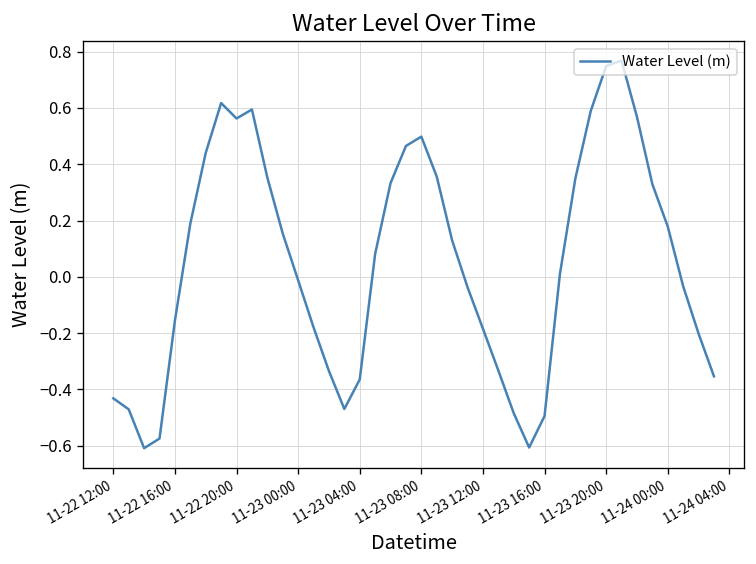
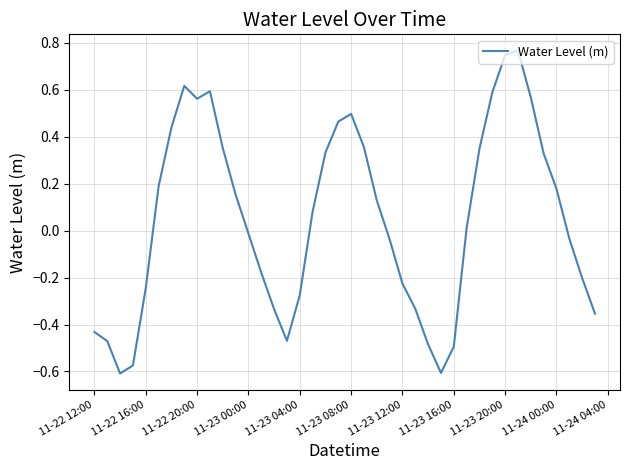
11-22 16:00: -0.16 -> -0.24
11-23 04:00: -0.36 -> -0.27
11-23 12:00: -0.18 -> -0.23
